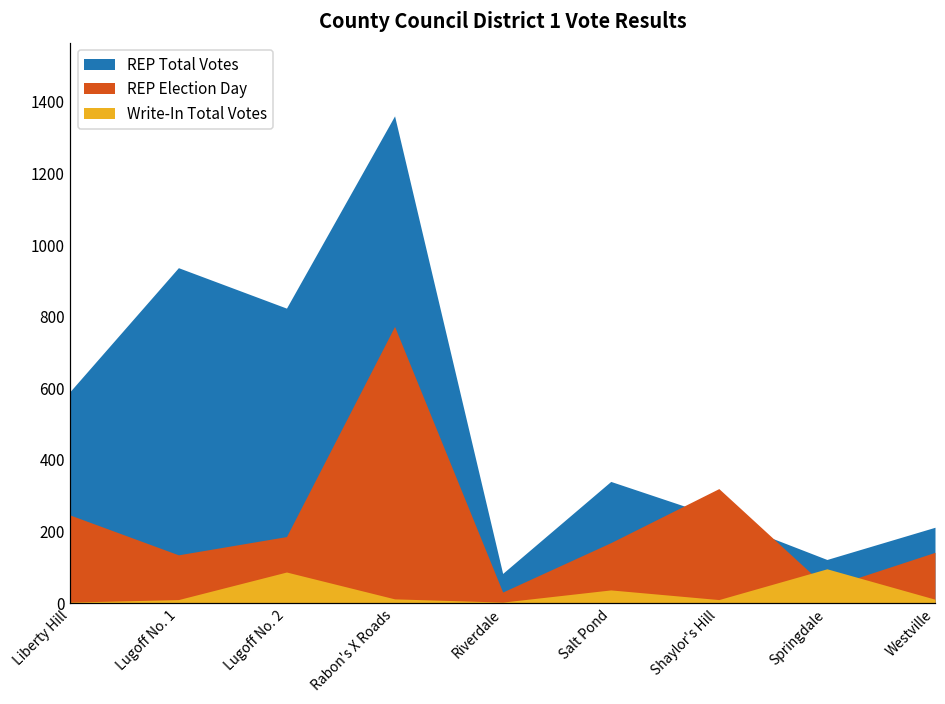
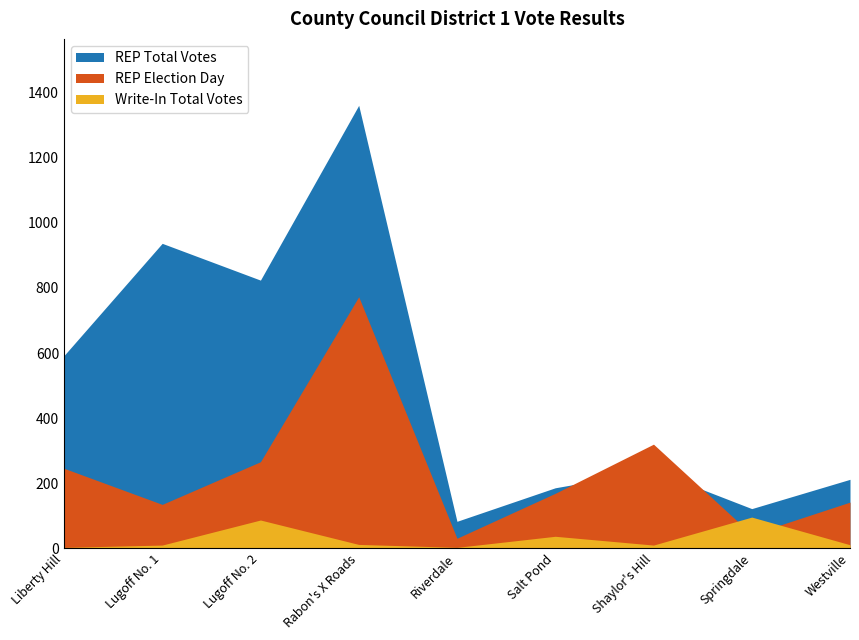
REP Election Day, Lugoff No. 2: 190 -> 270
REP Total Votes, Salt Pond: 340 -> 190
